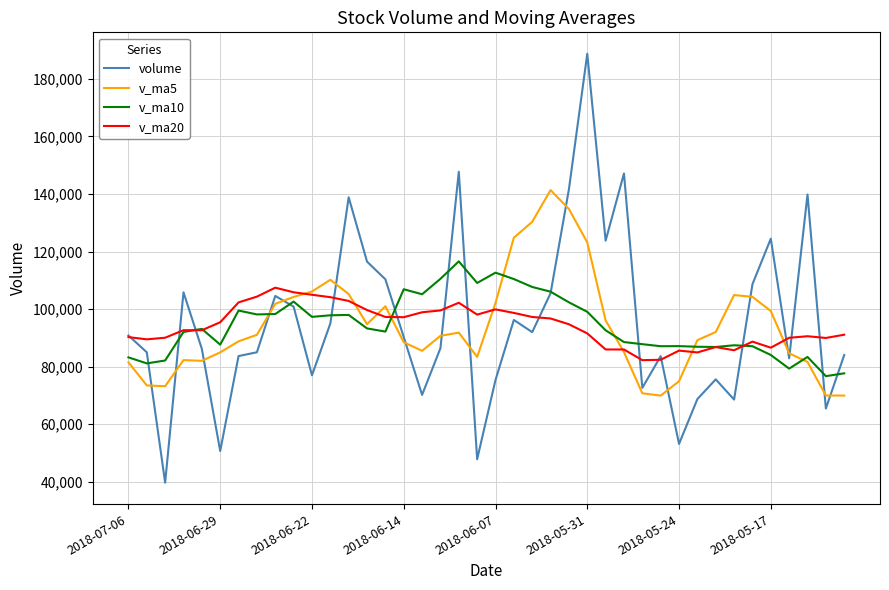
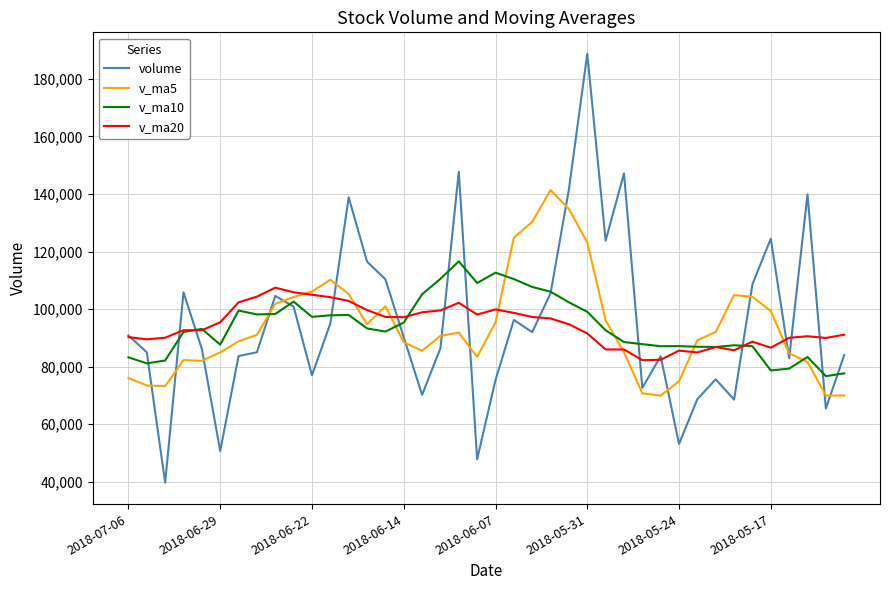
v_ma5, 2018-07-06: 82,000 -> 76,000
v_ma10, 2018-06-14: 107,000 -> 95,000
v_ma5, 2018-06-07: 102,000 -> 95,000
v_ma10, 2018-05-17: 84,000 -> 79,000
